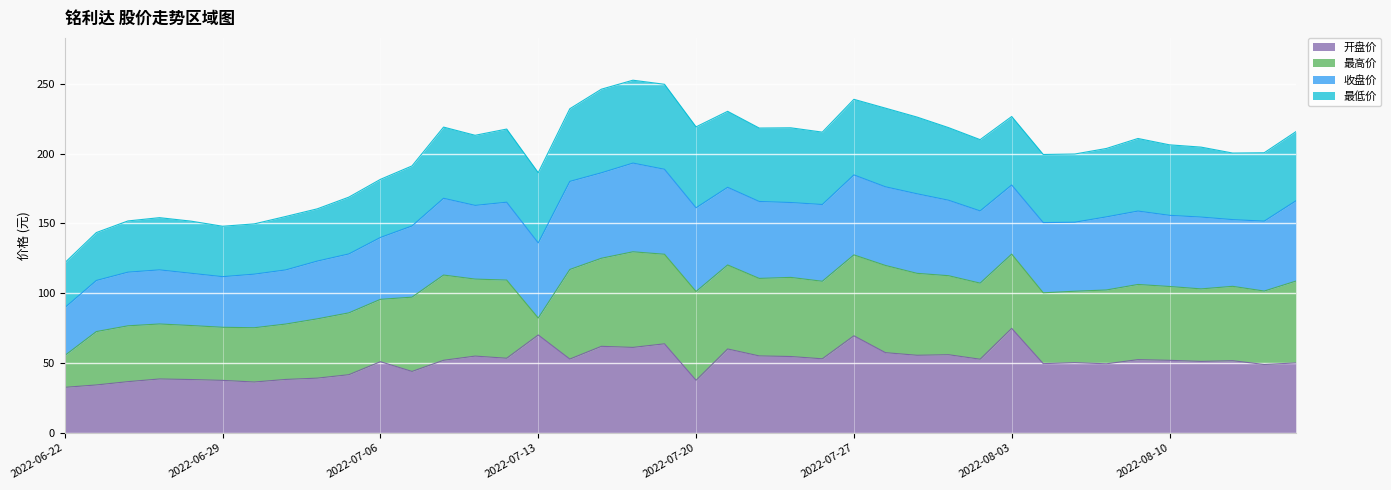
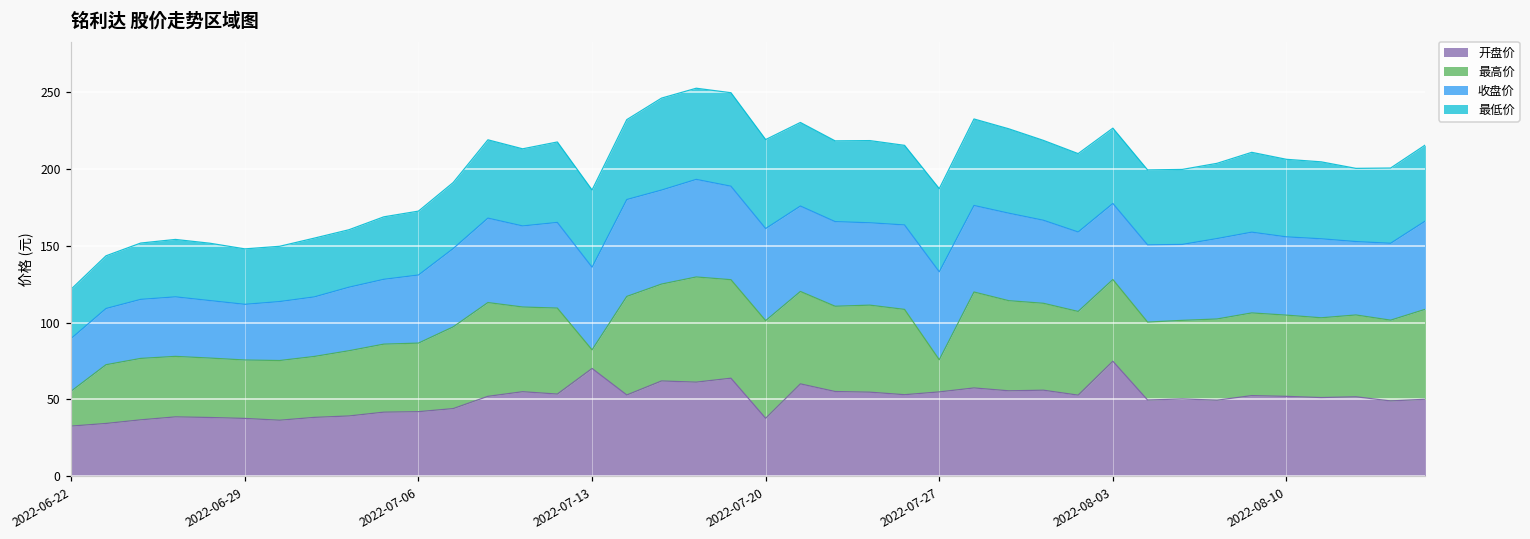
开盘价, 2022-07-06: 51 -> 42
开盘价, 2022-07-27: 70 -> 55
最高价, 2022-07-27: 58 -> 21
